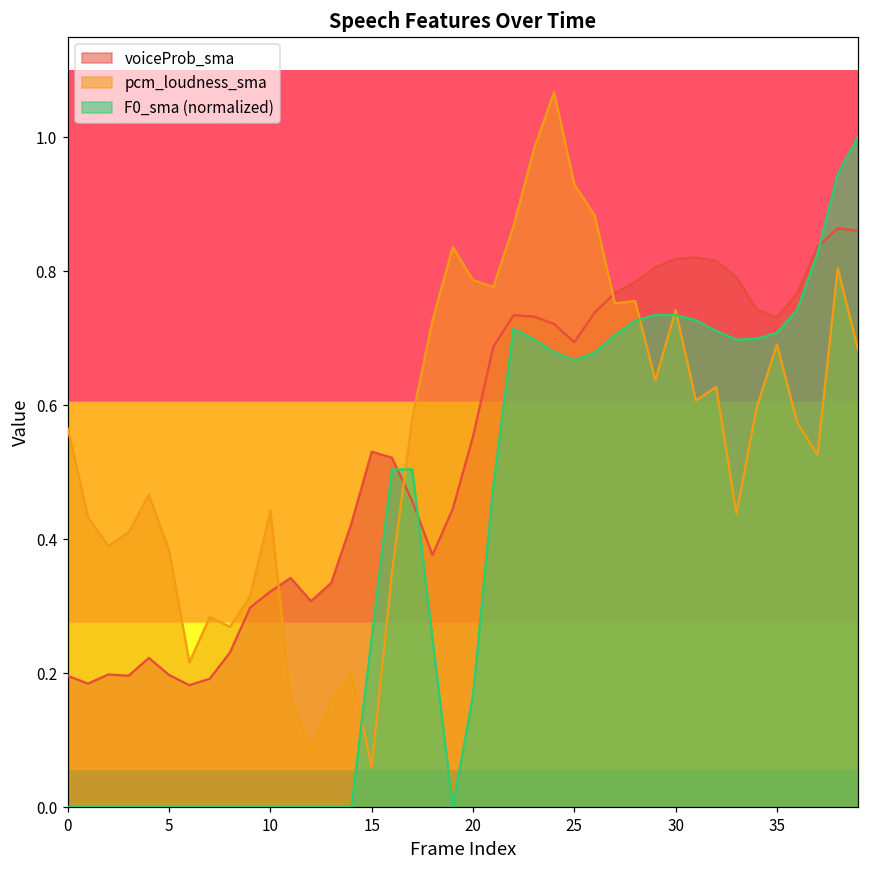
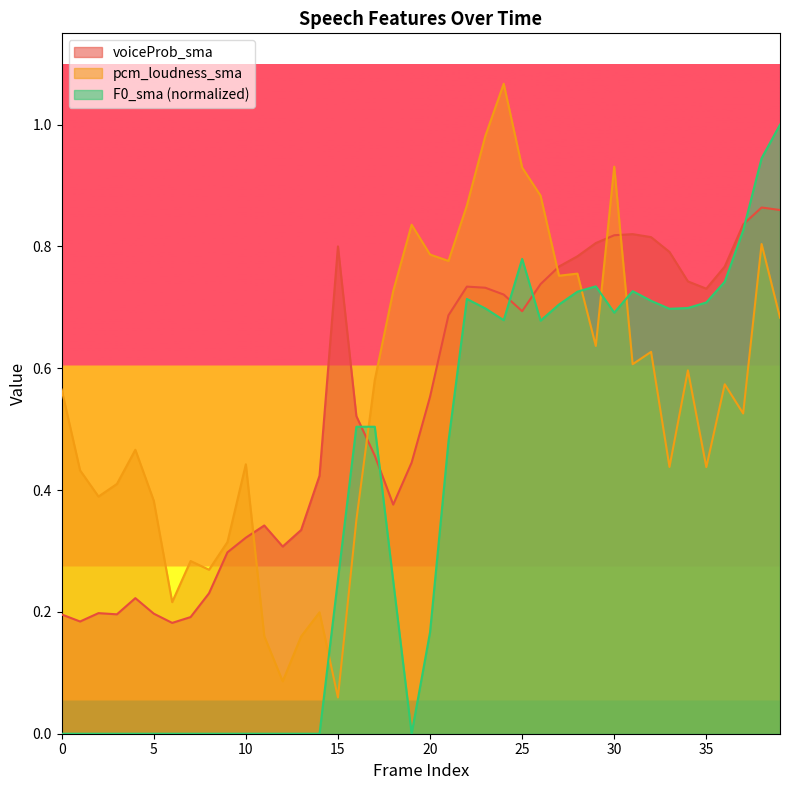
voiceProb_sma, 15: 0.53 -> 0.80
F0_sma (normalized), 25: 0.67 -> 0.78
pcm_loudness_sma, 30: 0.74 -> 0.93
F0_sma (normalized), 30: 0.73 -> 0.69
pcm_loudness_sma, 35: 0.69 -> 0.44
